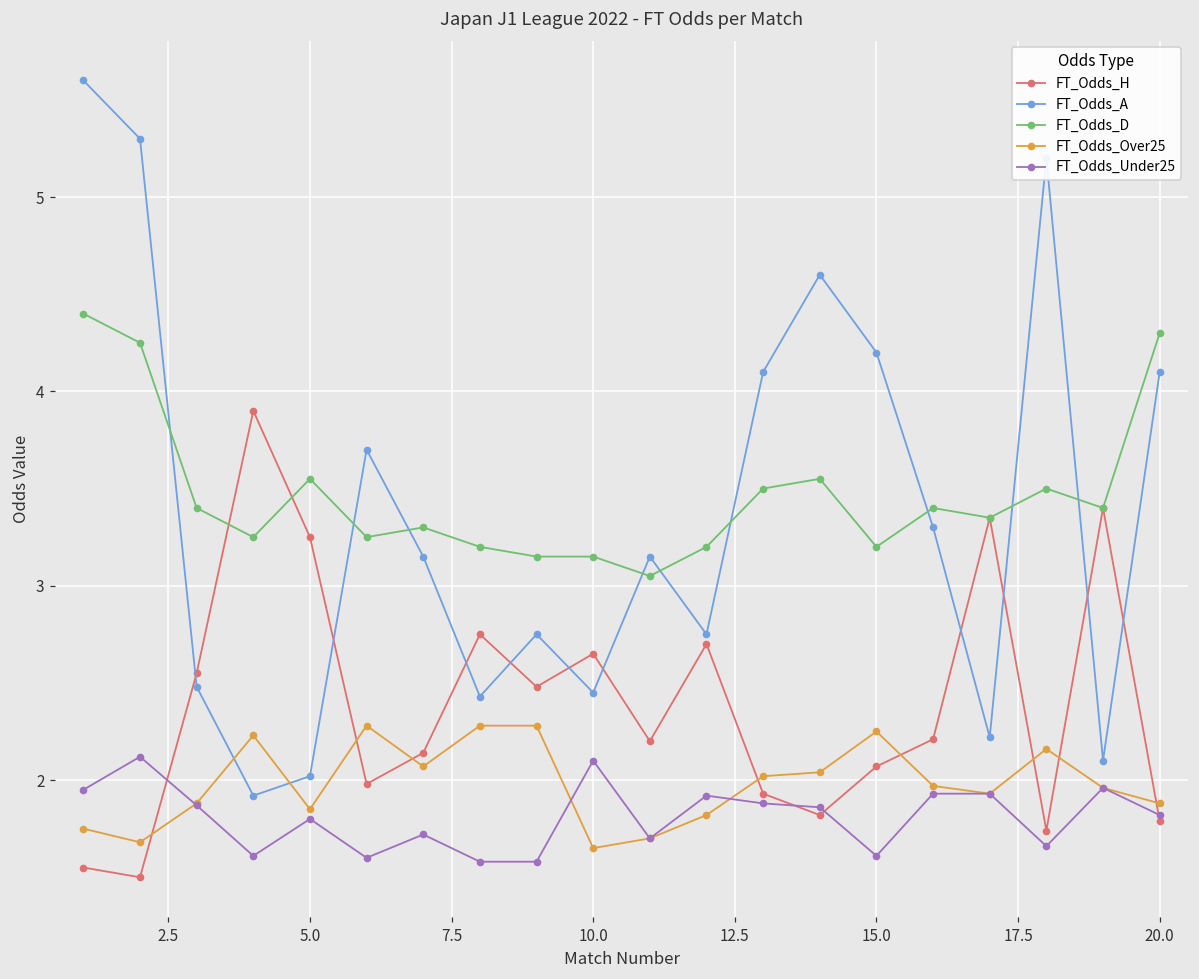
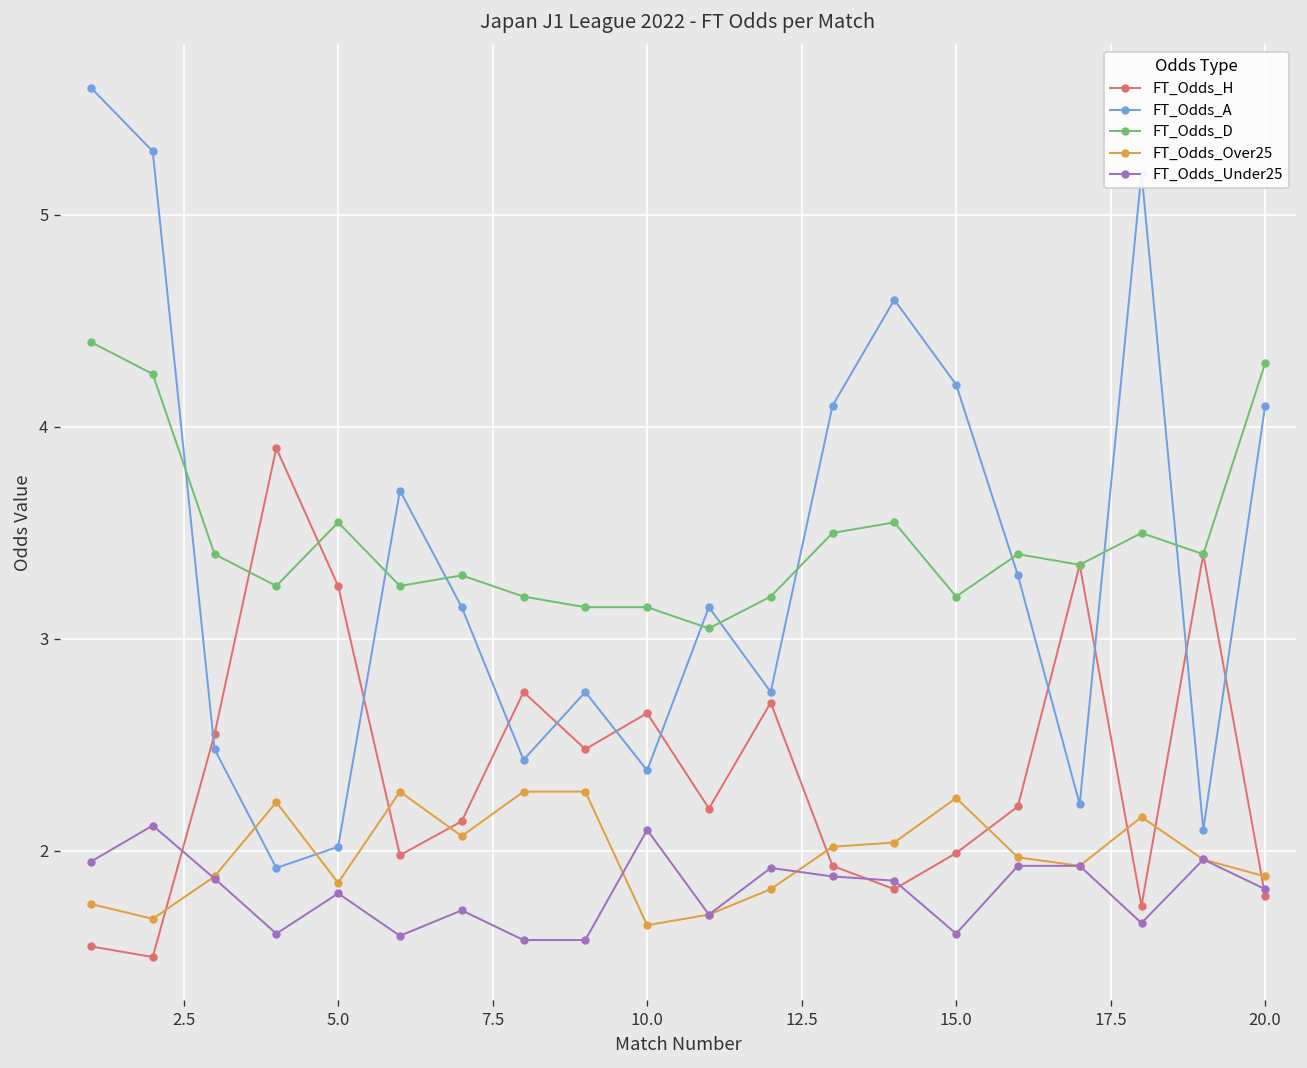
FT_Odds_A, 10.0: 2.45 -> 2.38
FT_Odds_H, 15.0: 2.07 -> 1.99
